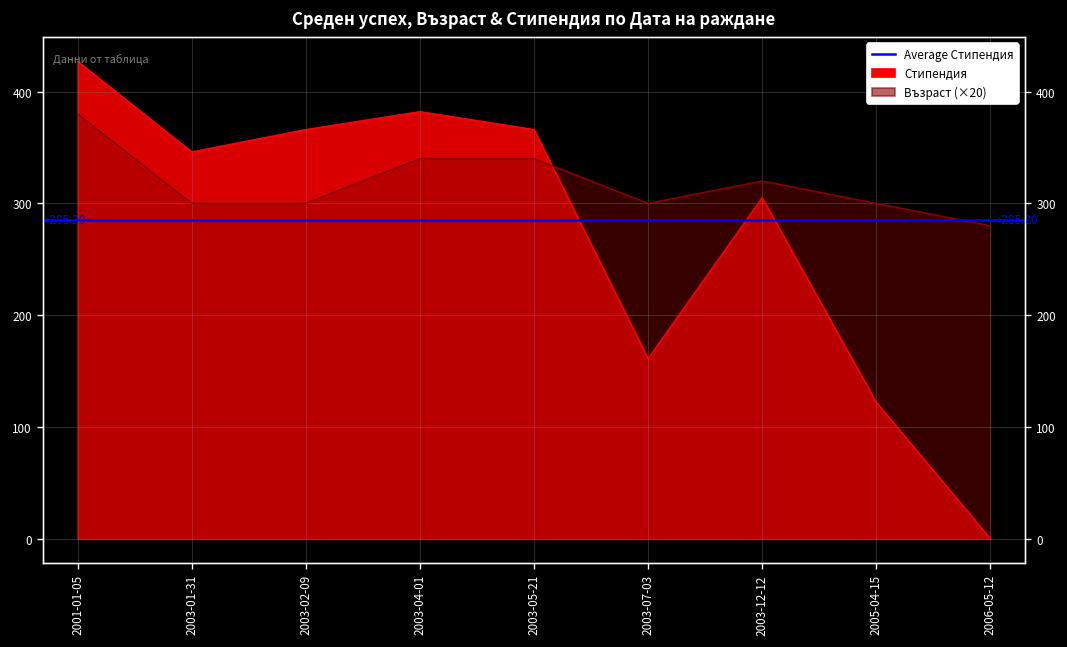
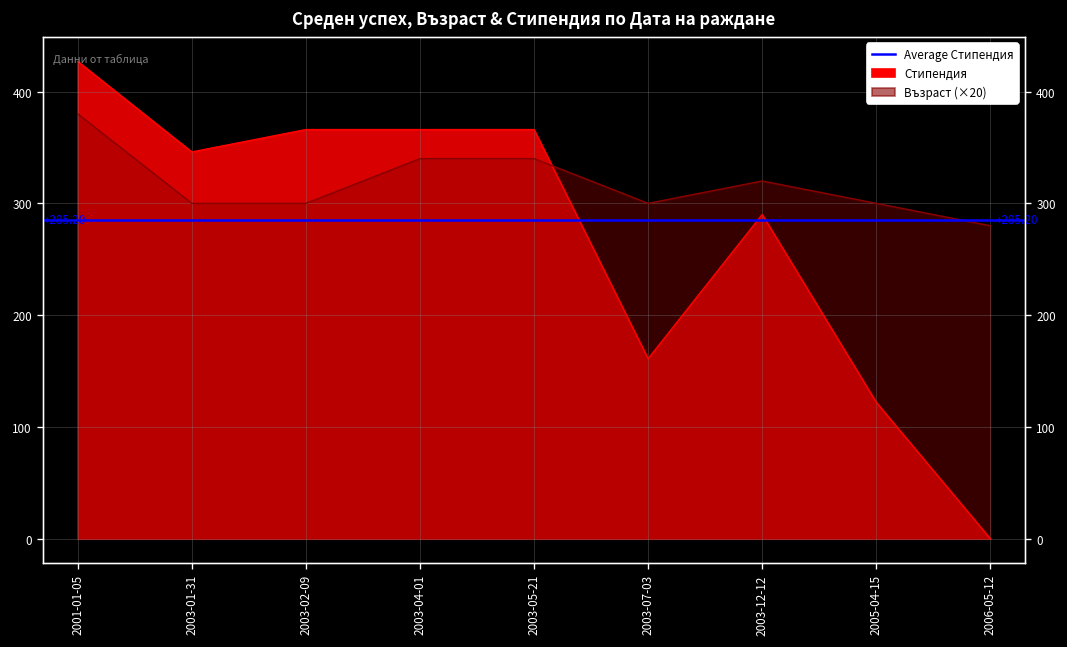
Стипендия, 2003-04-01: 380 -> 370
Стипендия, 2003-12-12: 310 -> 290
